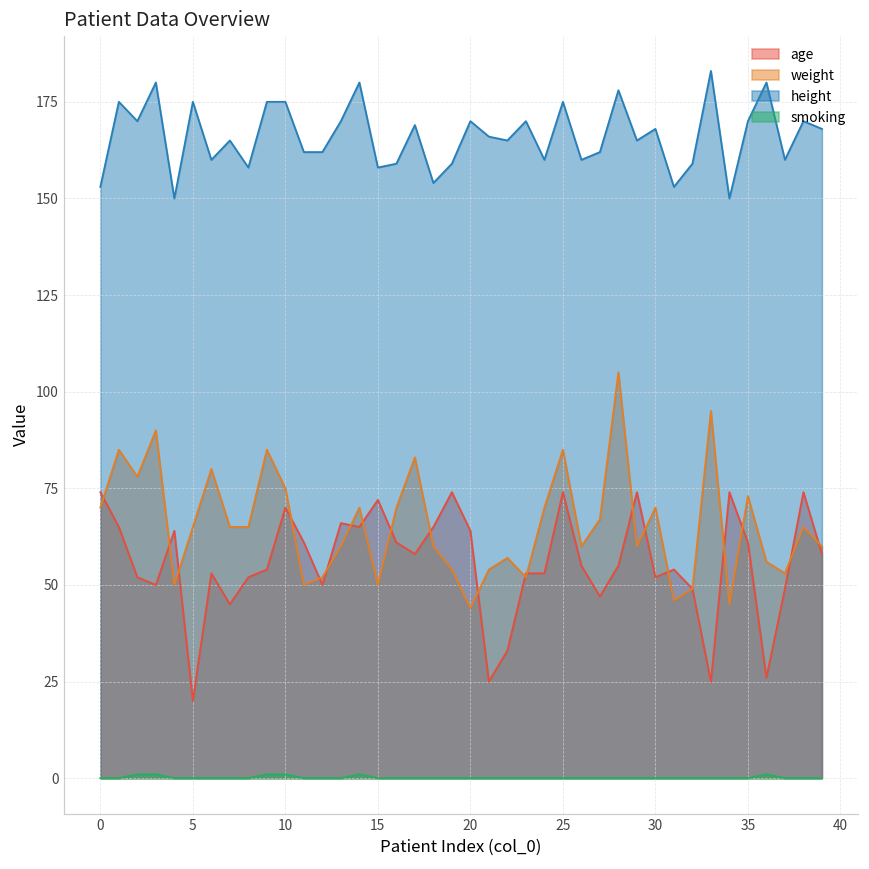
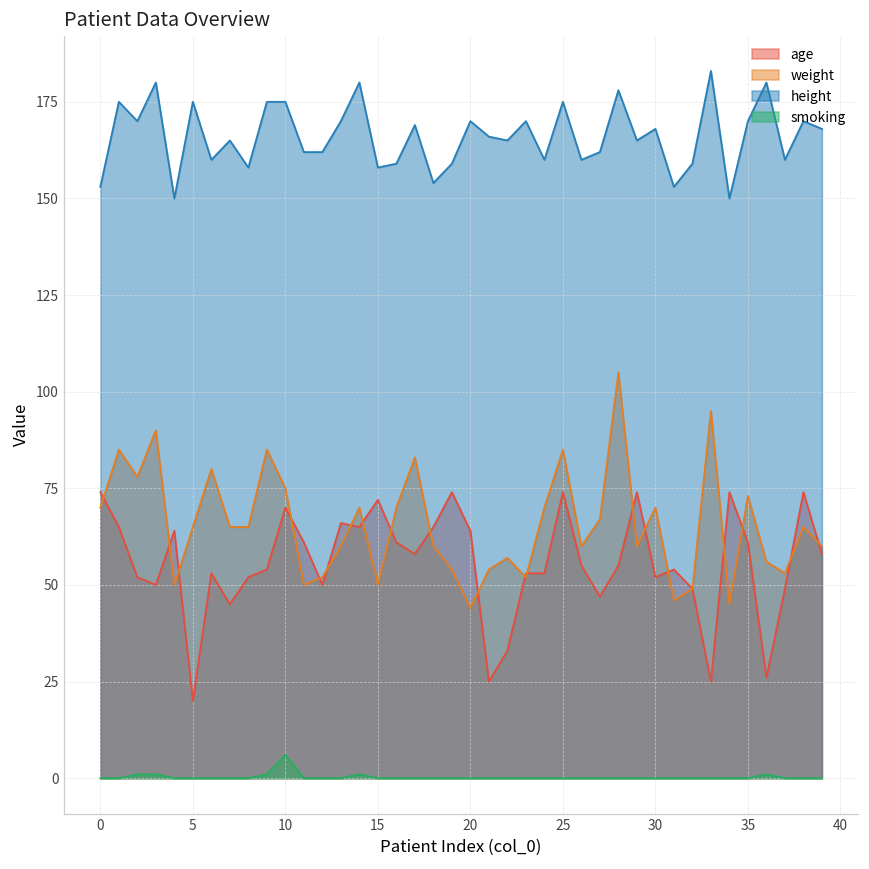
smoking, 10: 1 -> 6
